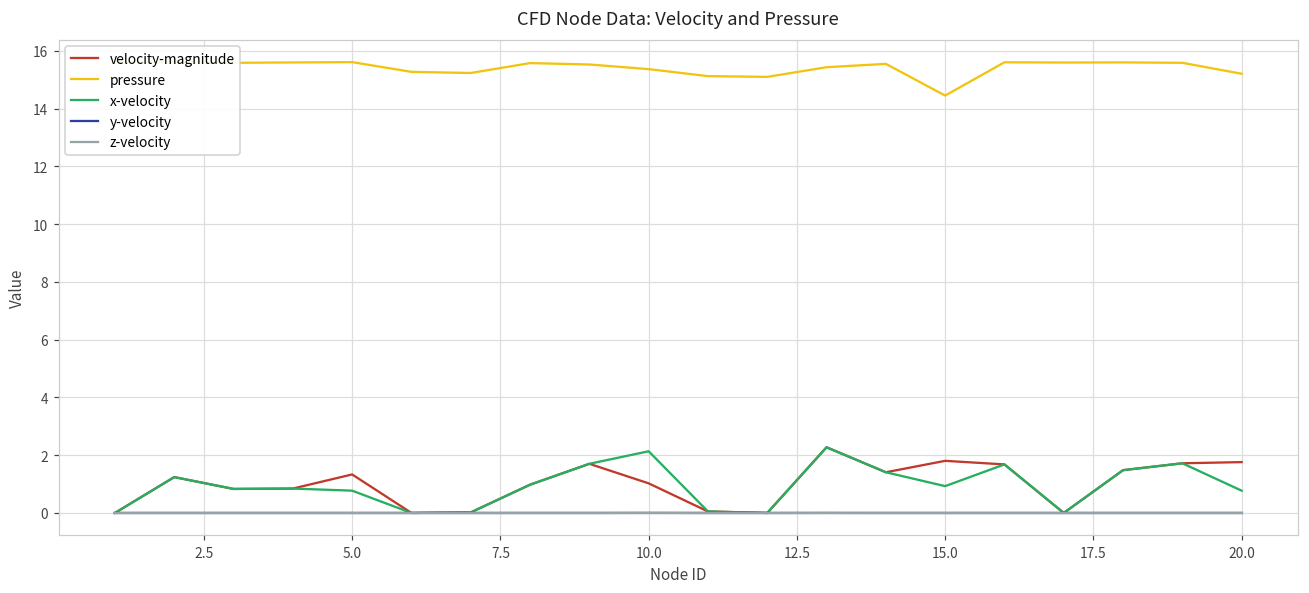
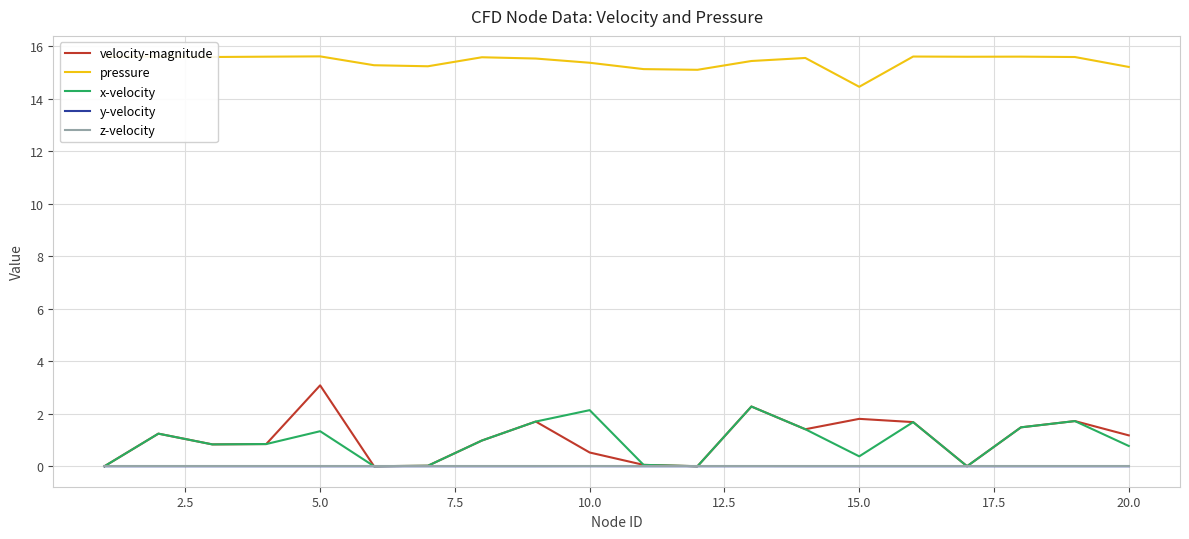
velocity-magnitude, 5.0: 1.3 -> 3.1
x-velocity, 5.0: 0.8 -> 1.3
velocity-magnitude, 10.0: 1.0 -> 0.5
x-velocity, 15.0: 0.9 -> 0.4
velocity-magnitude, 20.0: 1.8 -> 1.2
